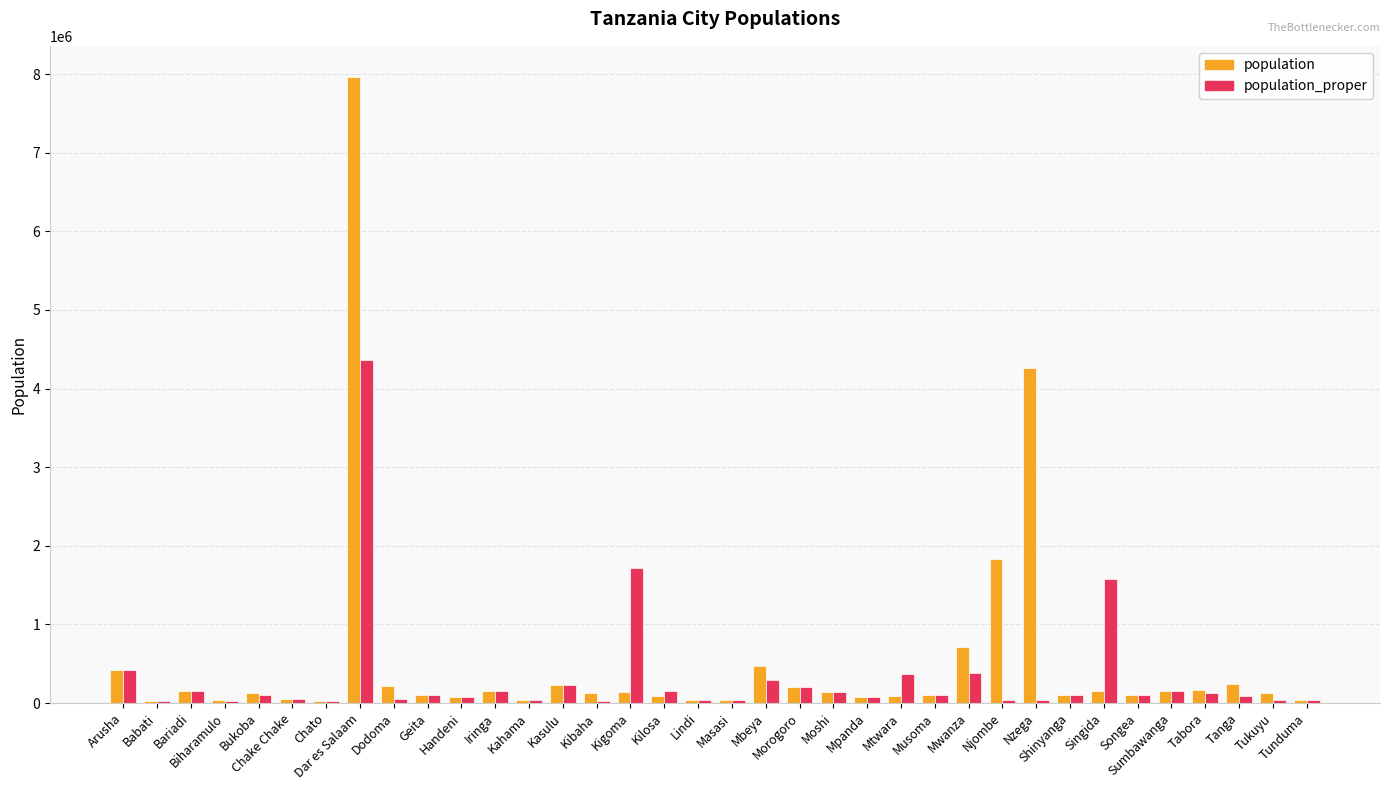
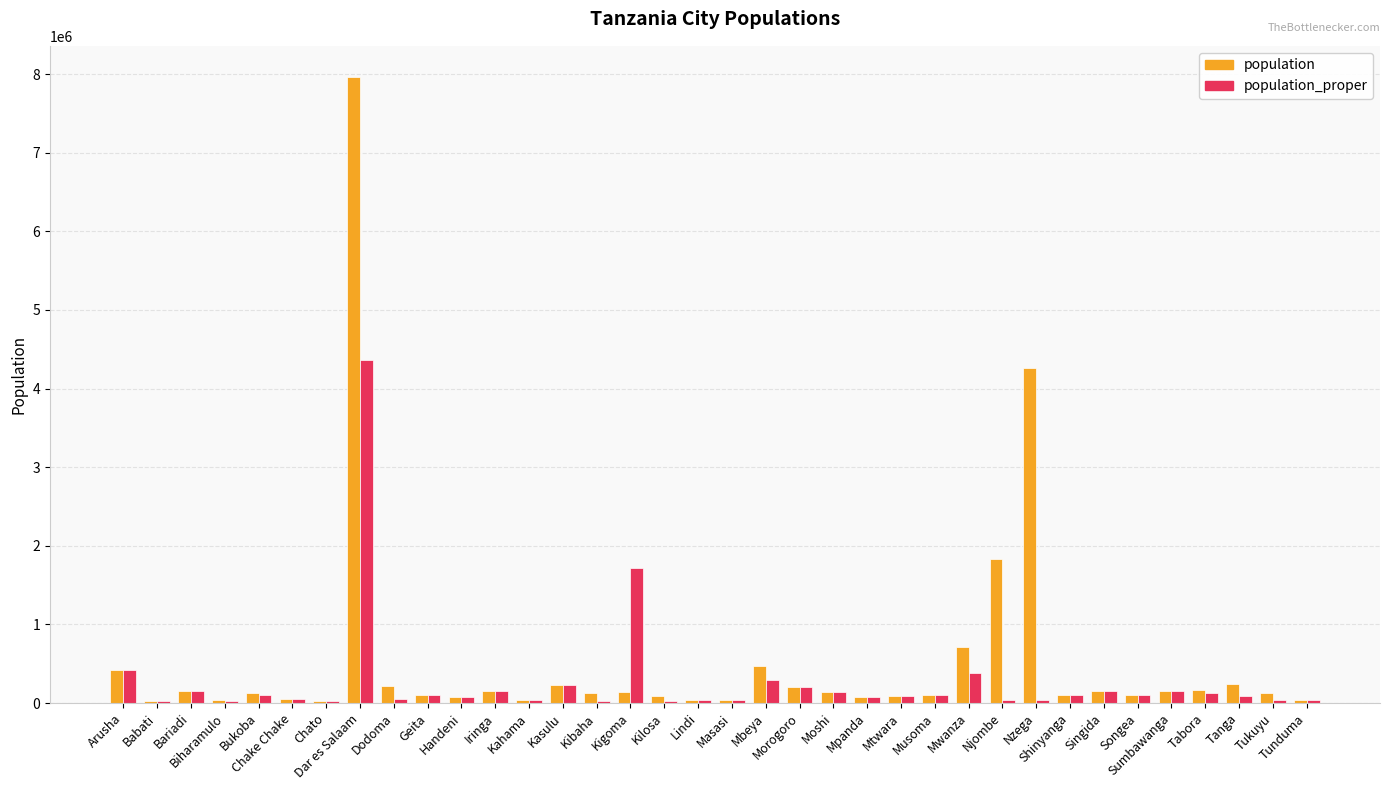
population_proper, Kilosa: 200000 -> 0
population_proper, Mtwara: 400000 -> 100000
population_proper, Singida: 1600000 -> 200000
